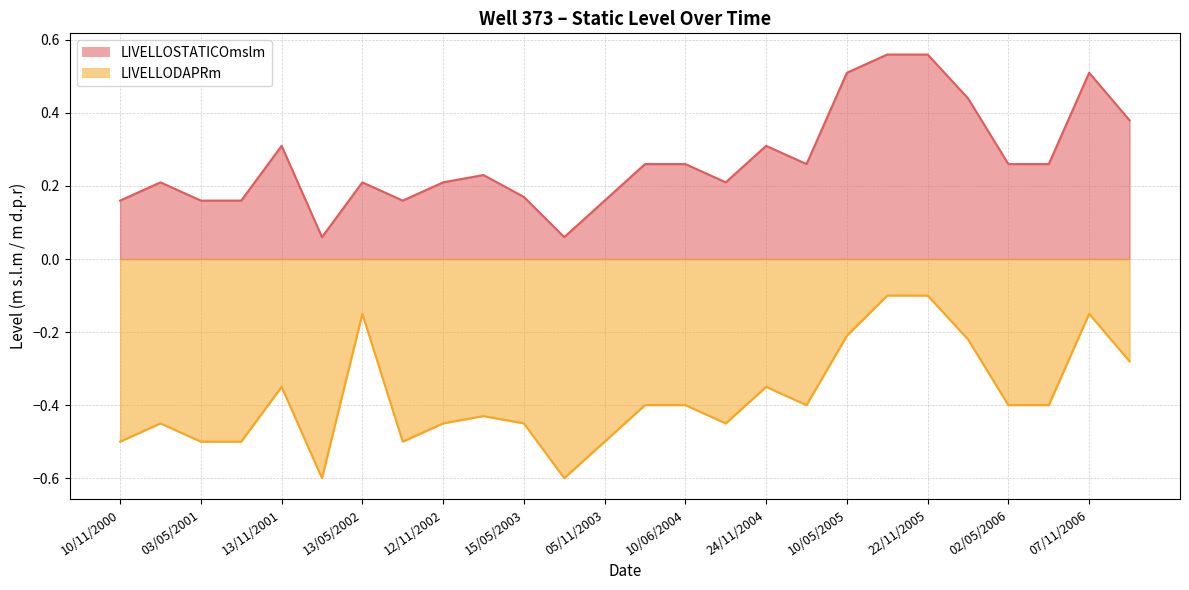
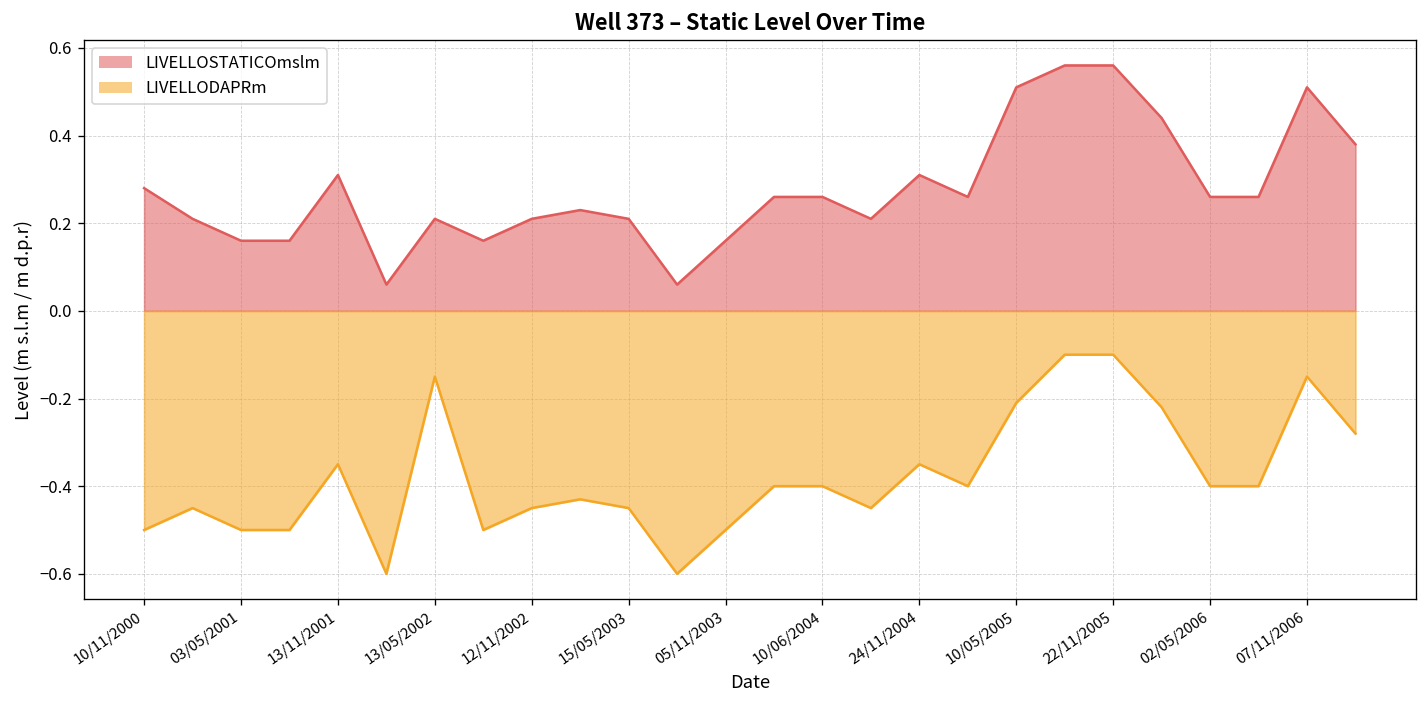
LIVELLOSTATICOmslm, 10/11/2000: 0.16 -> 0.28
LIVELLOSTATICOmslm, 15/05/2003: 0.17 -> 0.21
